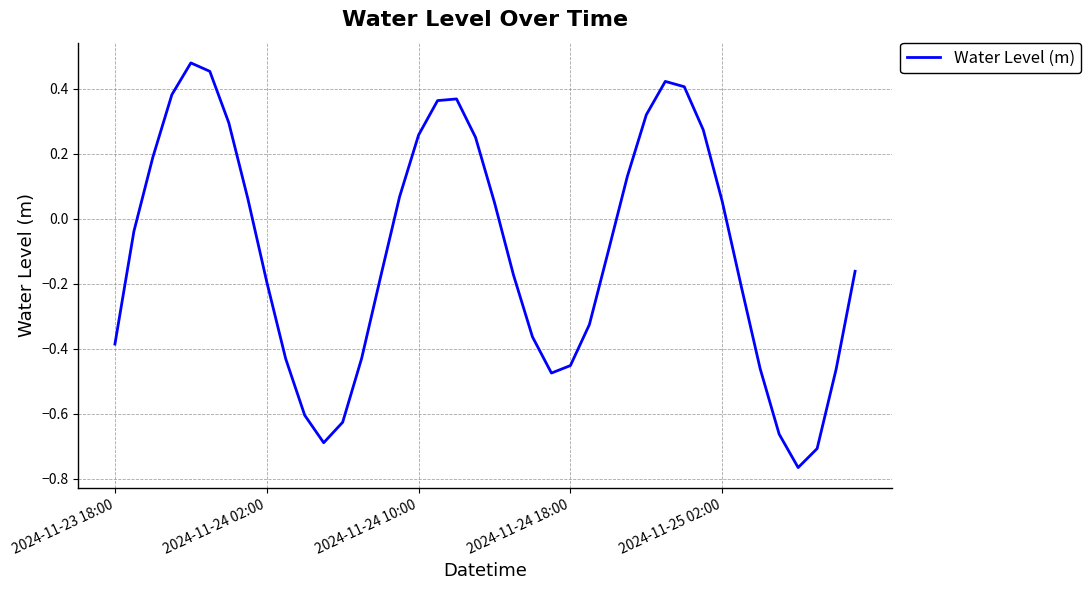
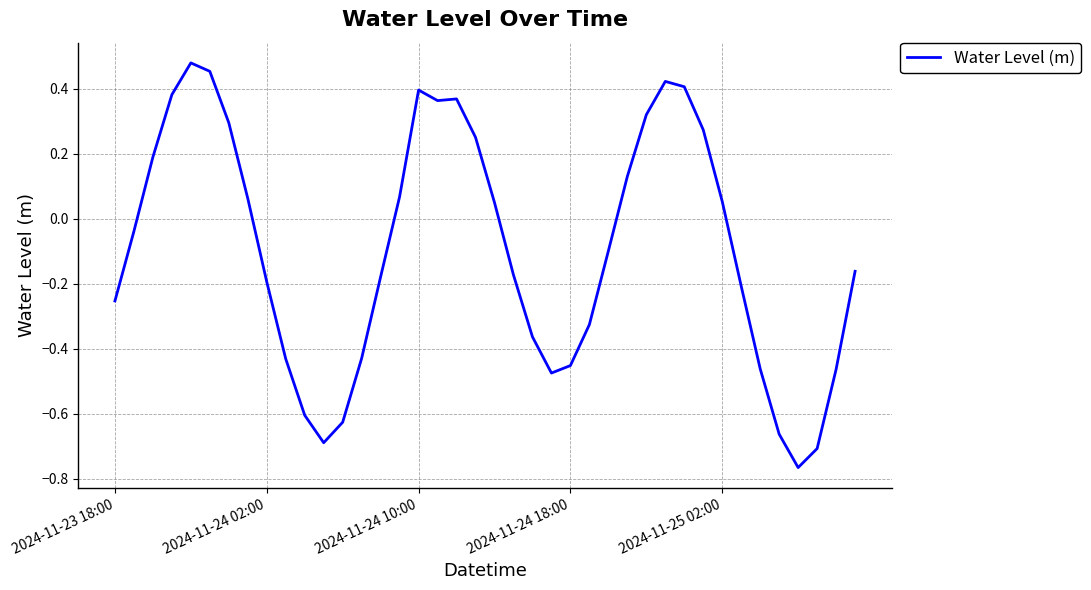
2024-11-23 18:00: -0.39 -> -0.25
2024-11-24 10:00: 0.26 -> 0.40
